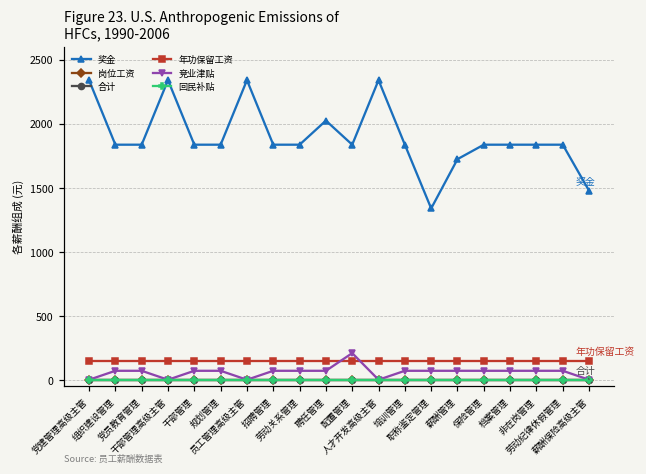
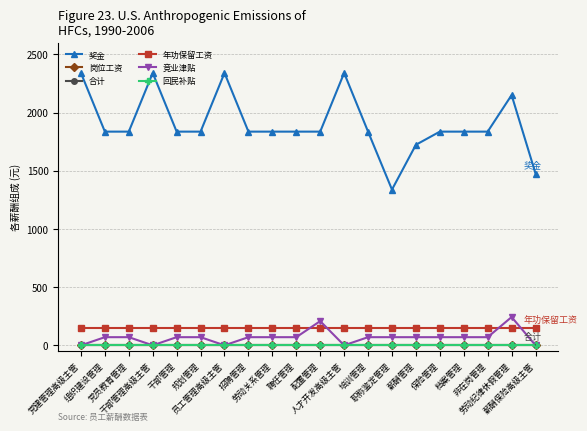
奖金, 聘任管理: 2020 -> 1840
奖金, 劳动纪律休假管理: 1840 -> 2150
竞业津贴, 劳动纪律休假管理: 70 -> 240
